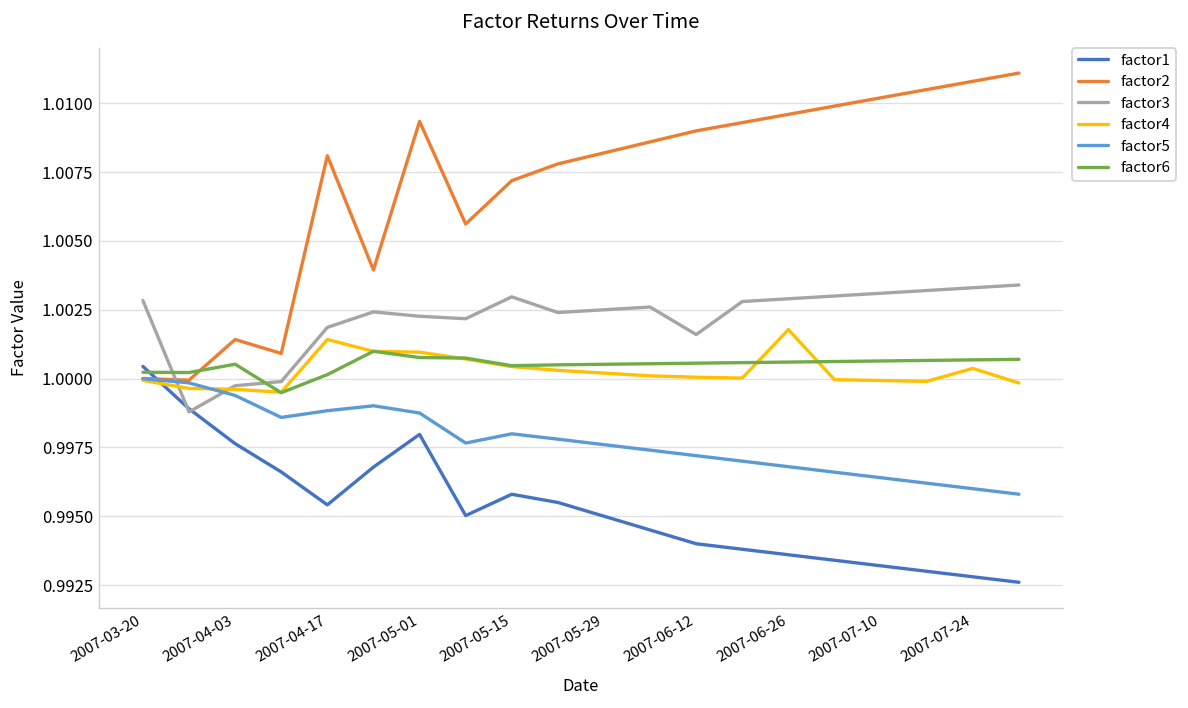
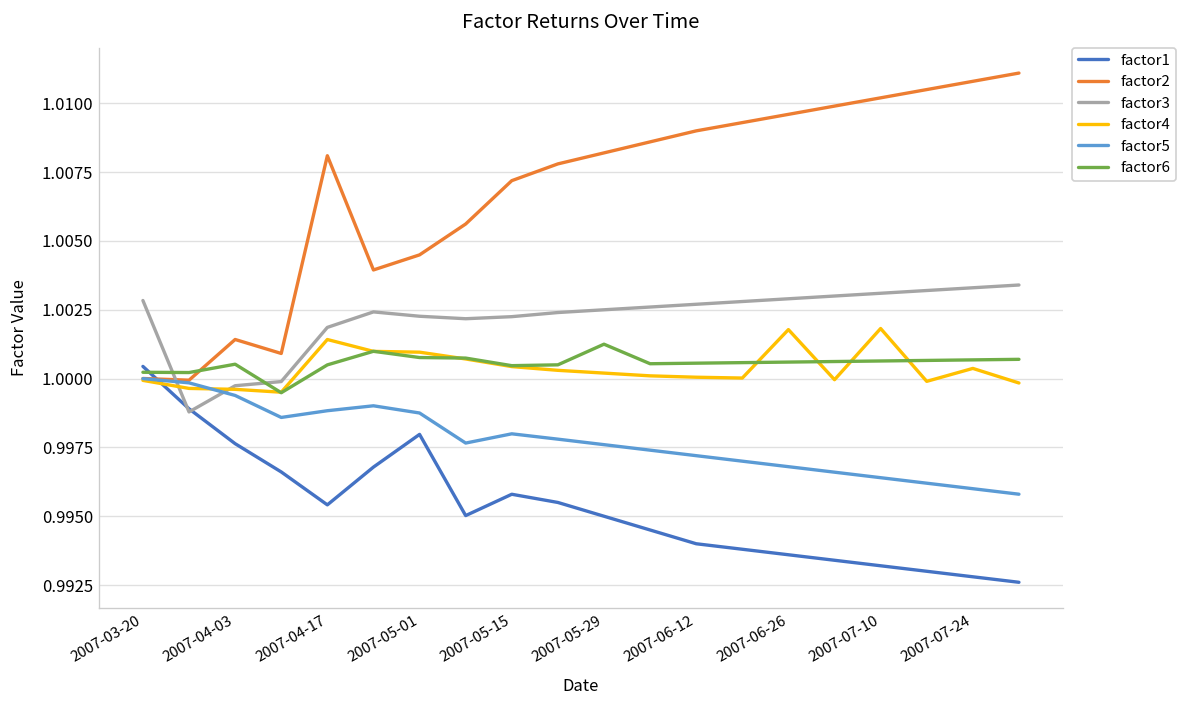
factor6, 2007-04-17: 1.0001 -> 1.0005
factor2, 2007-05-01: 1.0093 -> 1.0045
factor3, 2007-05-15: 1.0030 -> 1.0023
factor6, 2007-05-29: 1.0005 -> 1.0013
factor3, 2007-06-12: 1.0016 -> 1.0027
factor4, 2007-07-10: 0.9999 -> 1.0018
